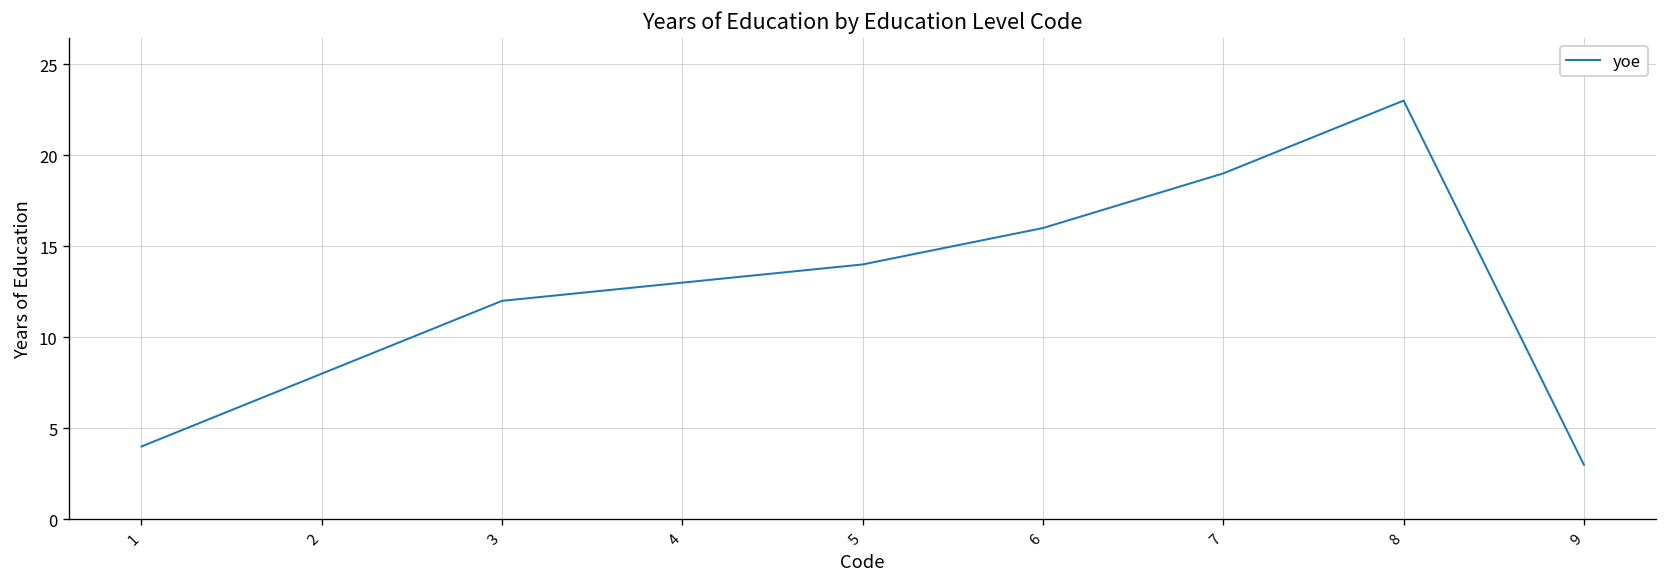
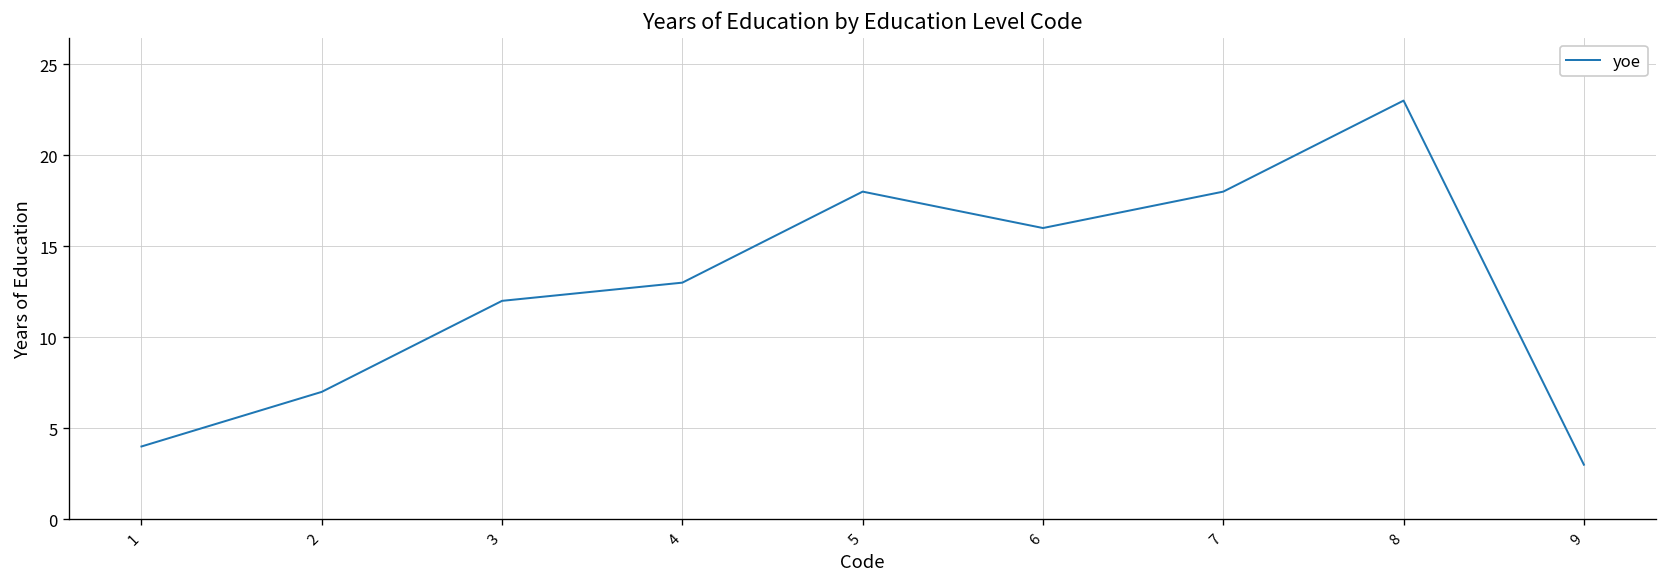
2: 8 -> 7
5: 14 -> 18
7: 19 -> 18
